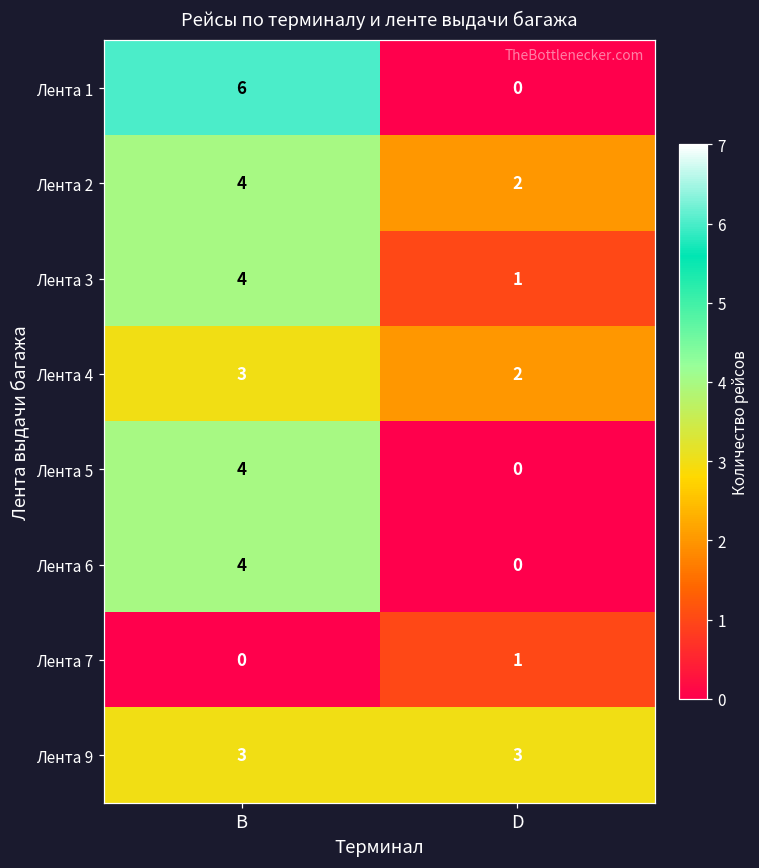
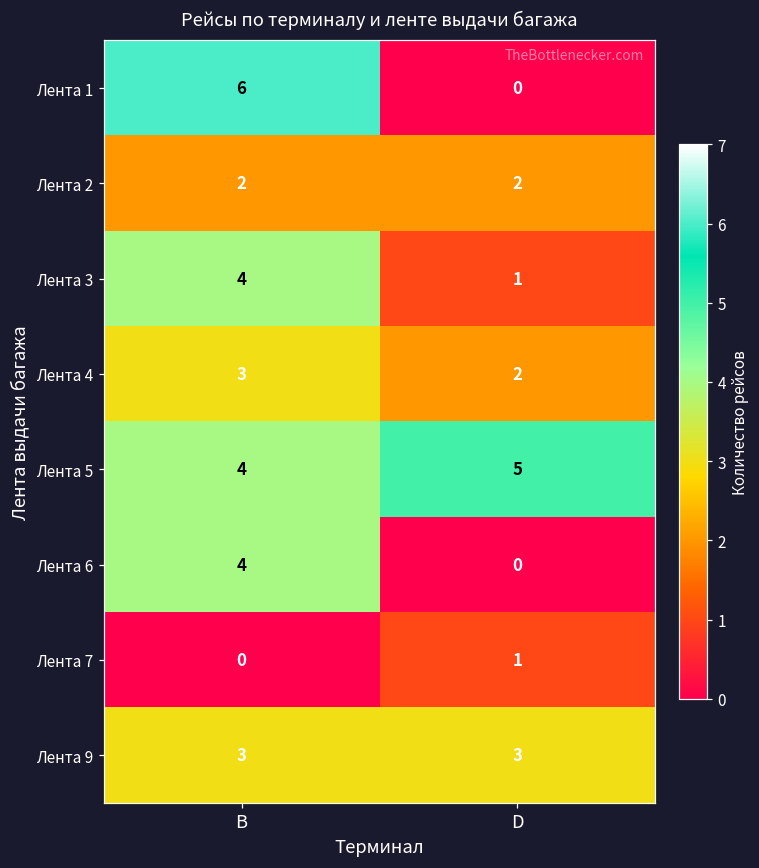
Лента 2, B: 4 -> 2
Лента 5, D: 0 -> 5
